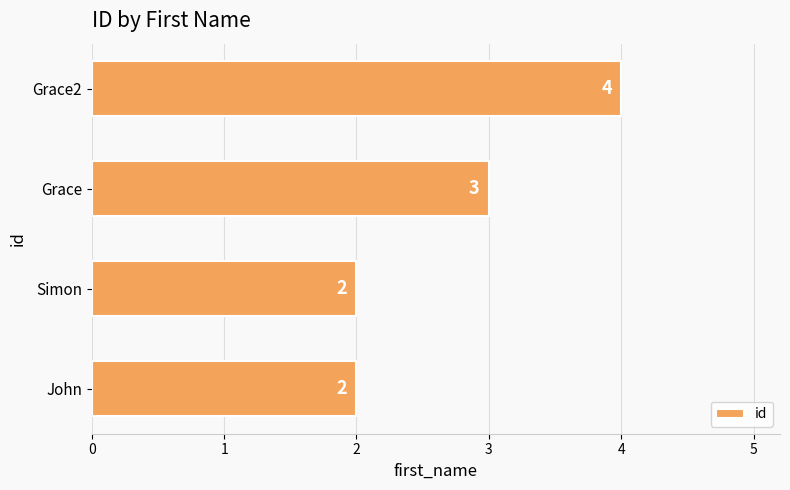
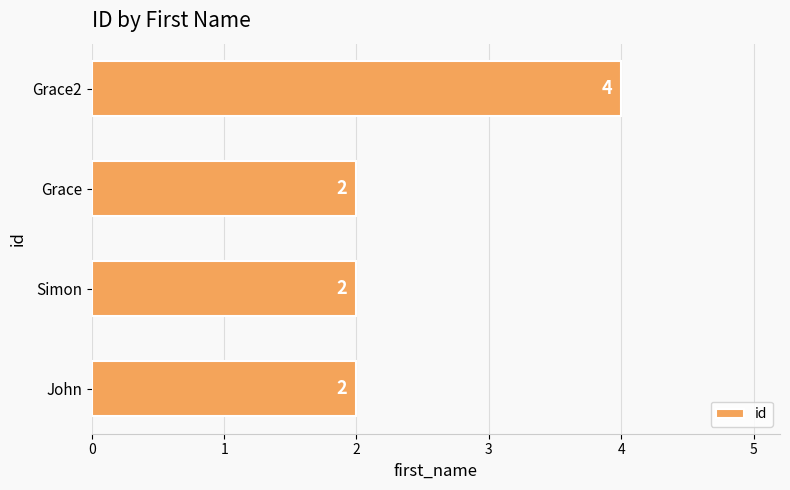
Grace: 3 -> 2
